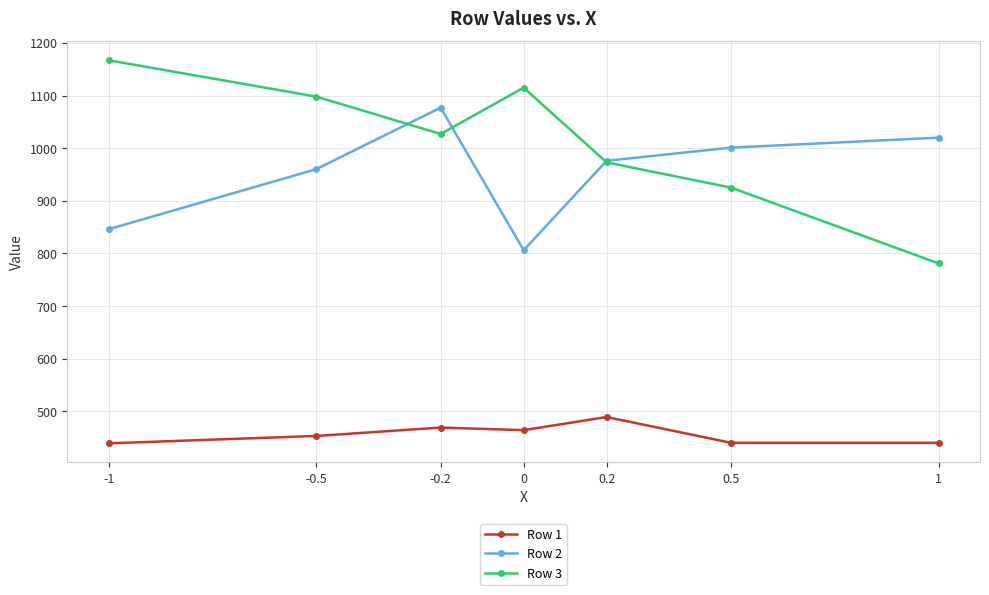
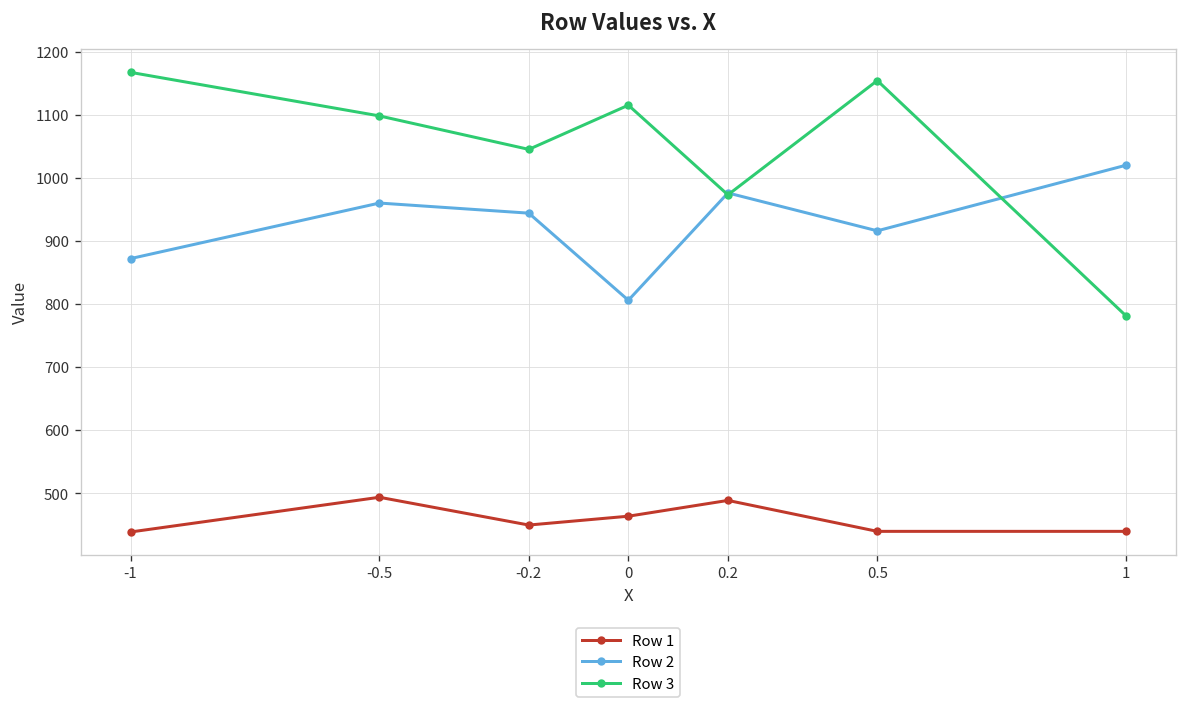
Row 2, -1: 850 -> 870
Row 1, -0.5: 450 -> 490
Row 1, -0.2: 470 -> 450
Row 2, -0.2: 1080 -> 940
Row 3, -0.2: 1030 -> 1050
Row 2, 0.5: 1000 -> 920
Row 3, 0.5: 930 -> 1150
